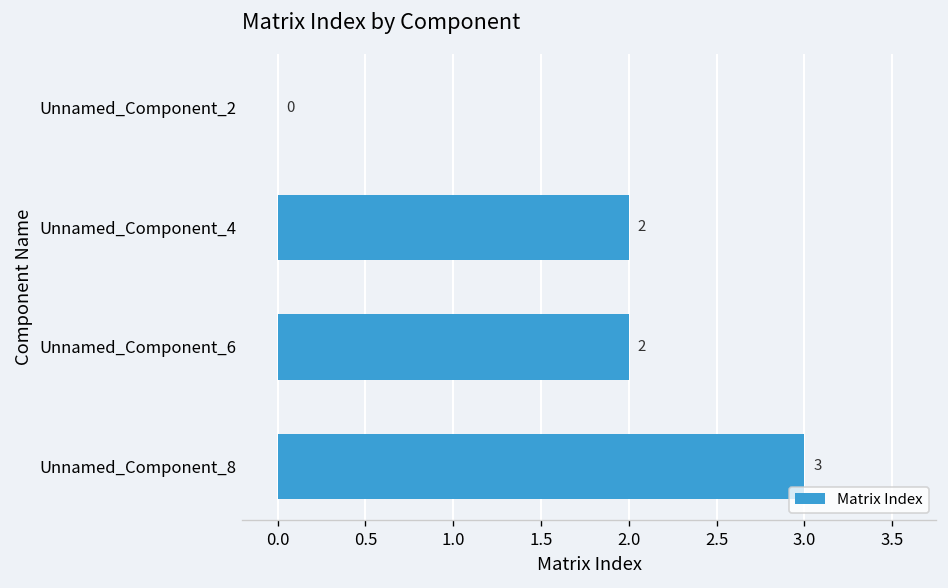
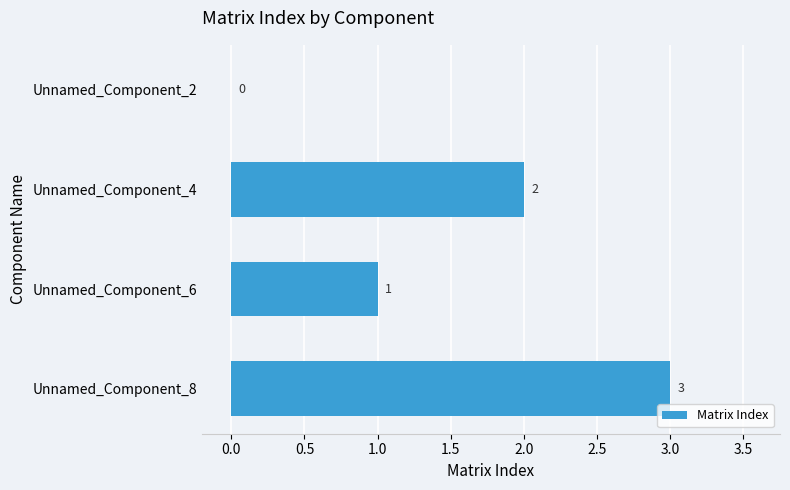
Unnamed_Component_6: 2 -> 1
